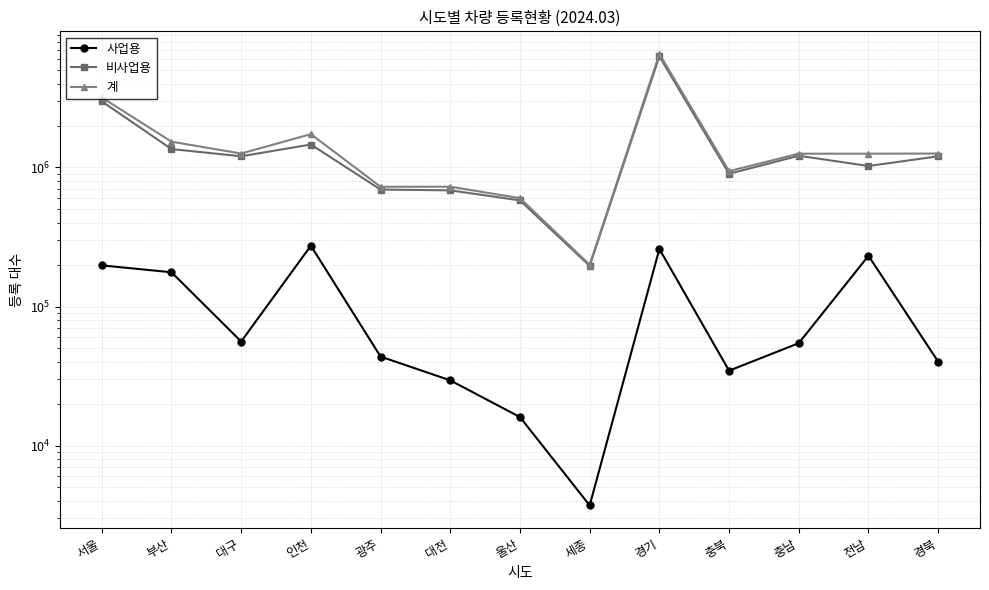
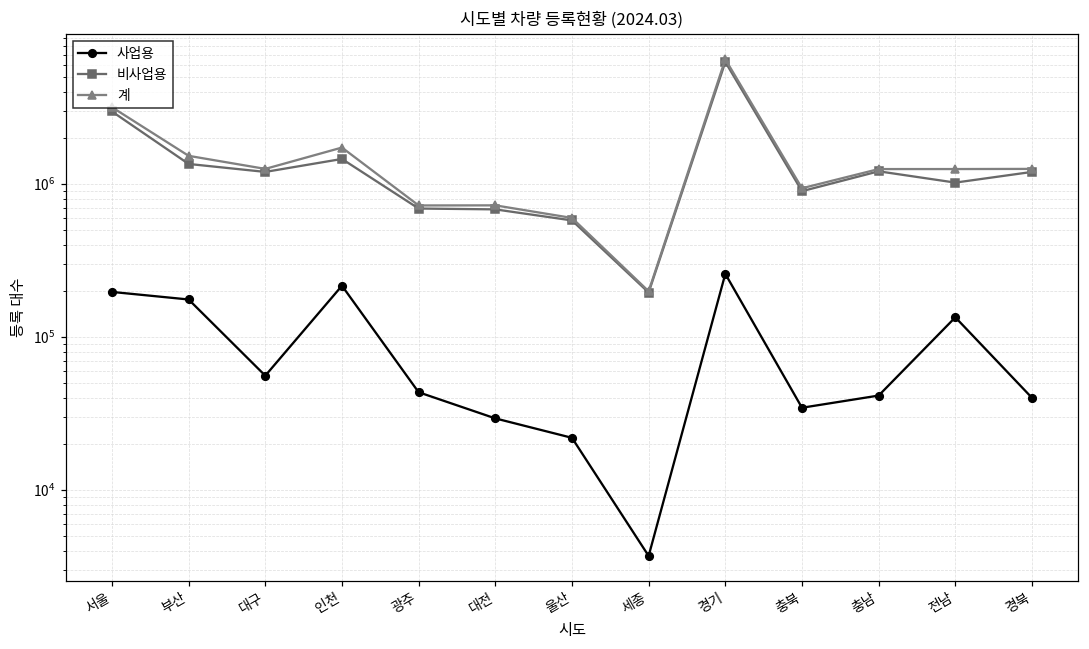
사업용, 인천: 270000 -> 220000
사업용, 울산: 16000 -> 22000
사업용, 충남: 55000 -> 42000
사업용, 전남: 230000 -> 130000
